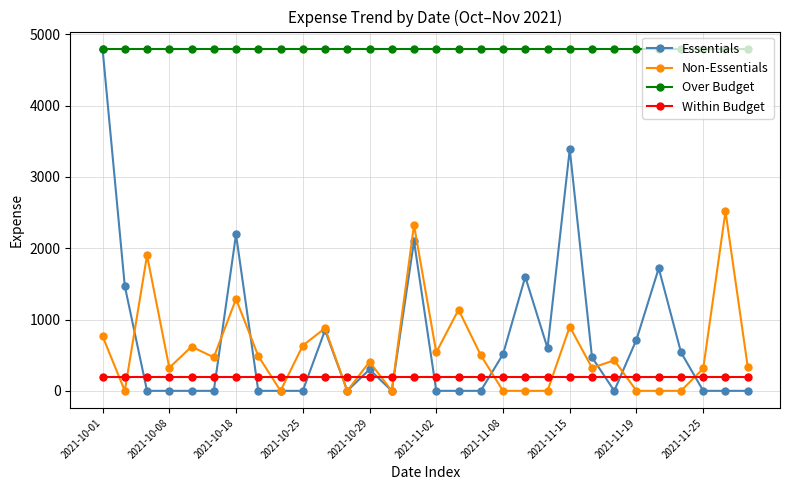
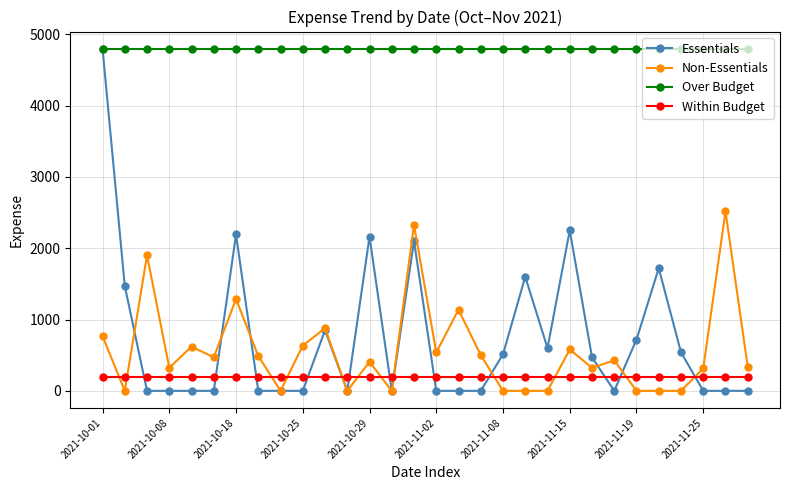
Essentials, 2021-10-29: 300 -> 2200
Essentials, 2021-11-15: 3400 -> 2300
Non-Essentials, 2021-11-15: 900 -> 600
